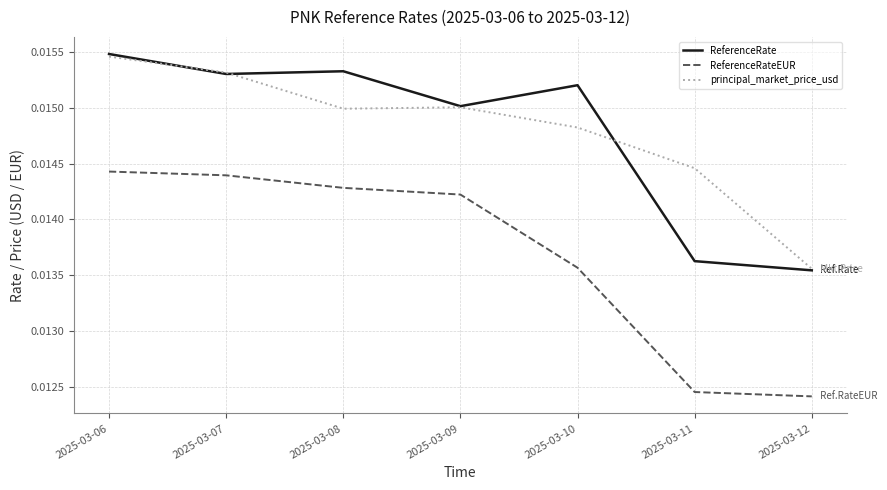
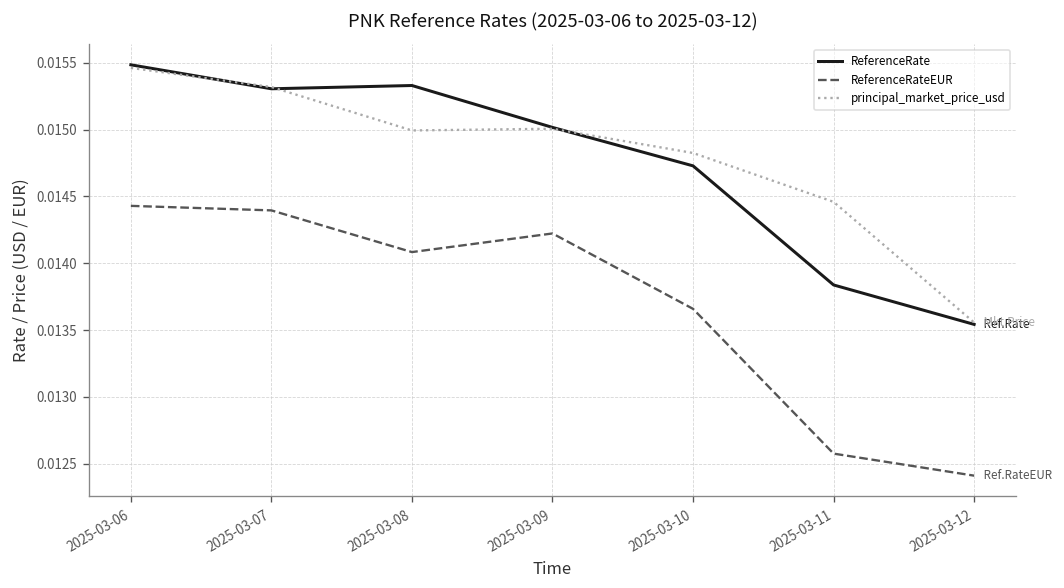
ReferenceRateEUR, 2025-03-08: 0.01428 -> 0.01408
ReferenceRate, 2025-03-10: 0.01520 -> 0.01473
ReferenceRateEUR, 2025-03-10: 0.01357 -> 0.01366
ReferenceRate, 2025-03-11: 0.01363 -> 0.01384
ReferenceRateEUR, 2025-03-11: 0.01245 -> 0.01258
